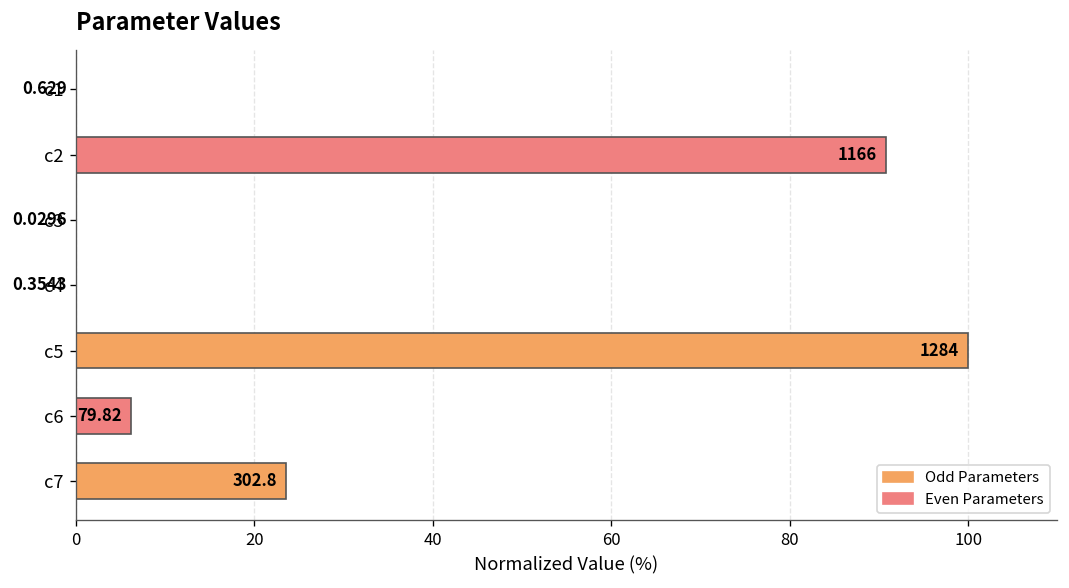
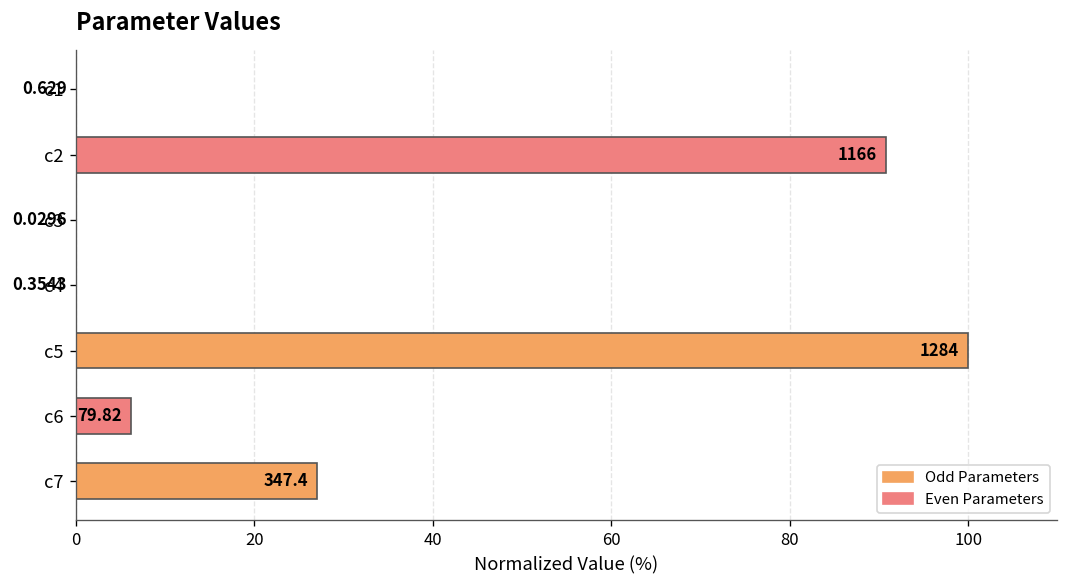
c7: 302.8 -> 347.4
